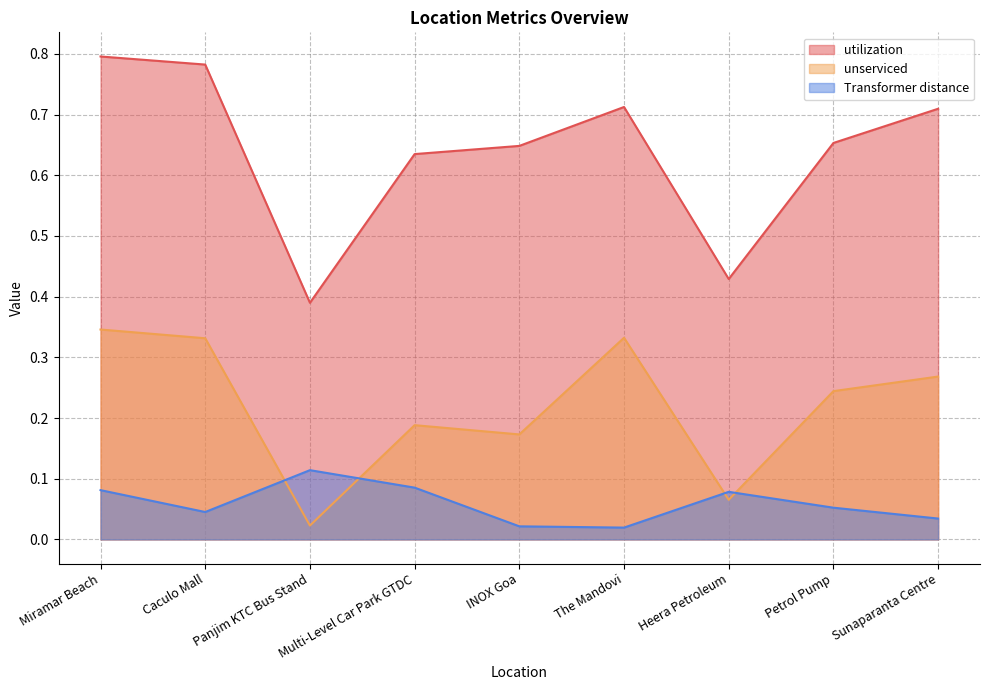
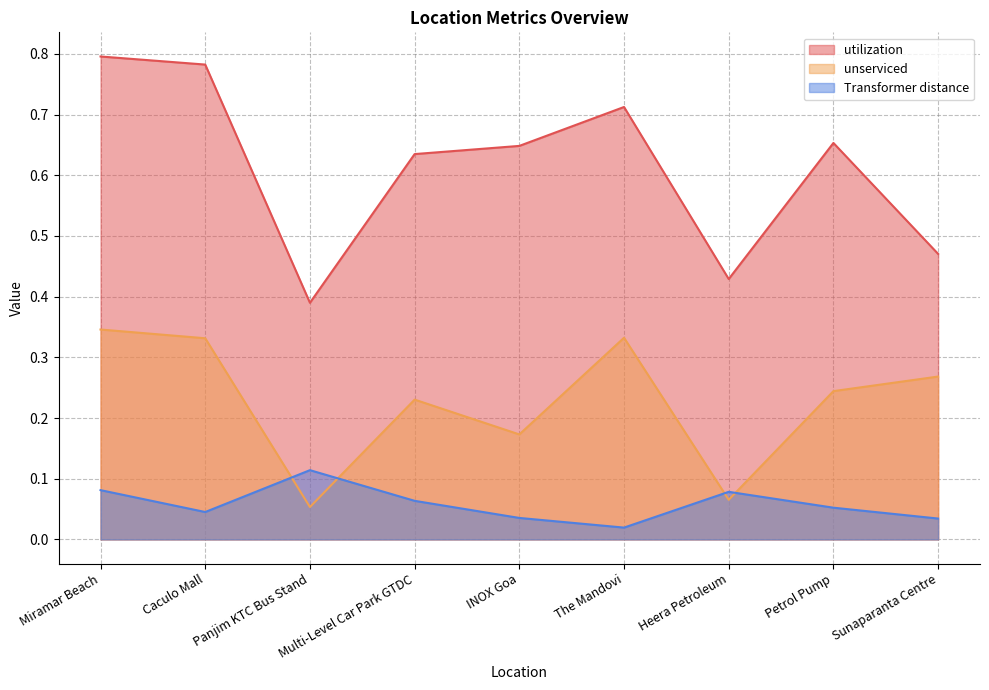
unserviced, Panjim KTC Bus Stand: 0.02 -> 0.05
unserviced, Multi-Level Car Park GTDC: 0.19 -> 0.23
Transformer distance, Multi-Level Car Park GTDC: 0.09 -> 0.06
Transformer distance, INOX Goa: 0.02 -> 0.04
utilization, Sunaparanta Centre: 0.71 -> 0.47
